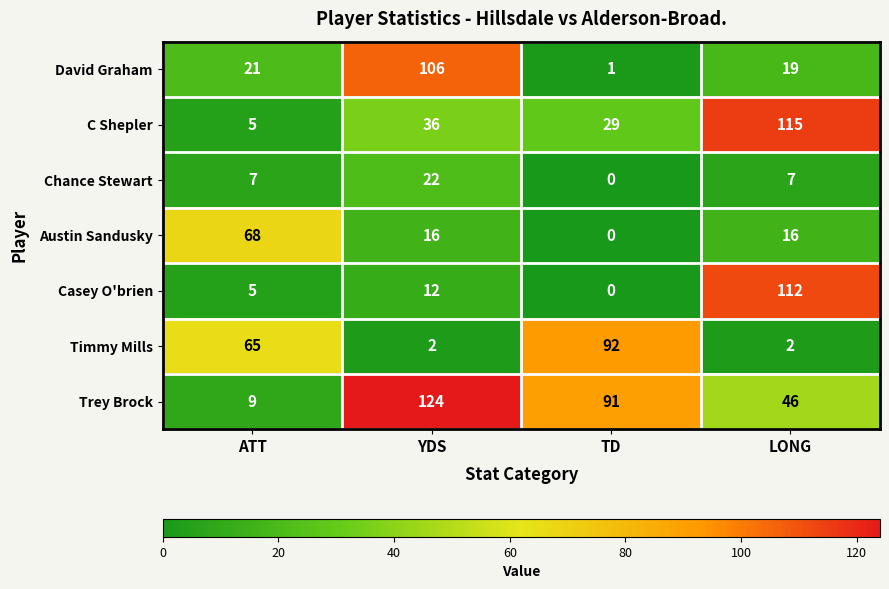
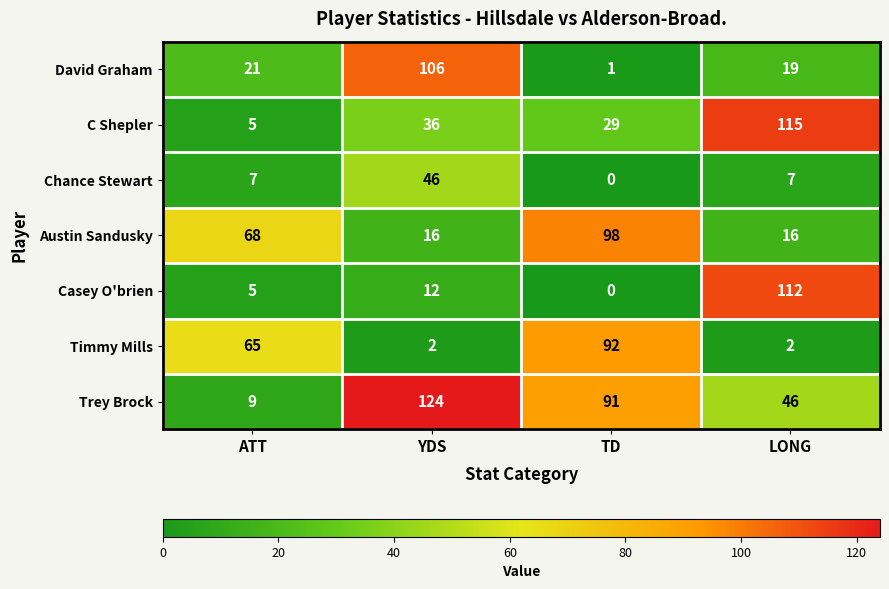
Chance Stewart, YDS: 22 -> 46
Austin Sandusky, TD: 0 -> 98
